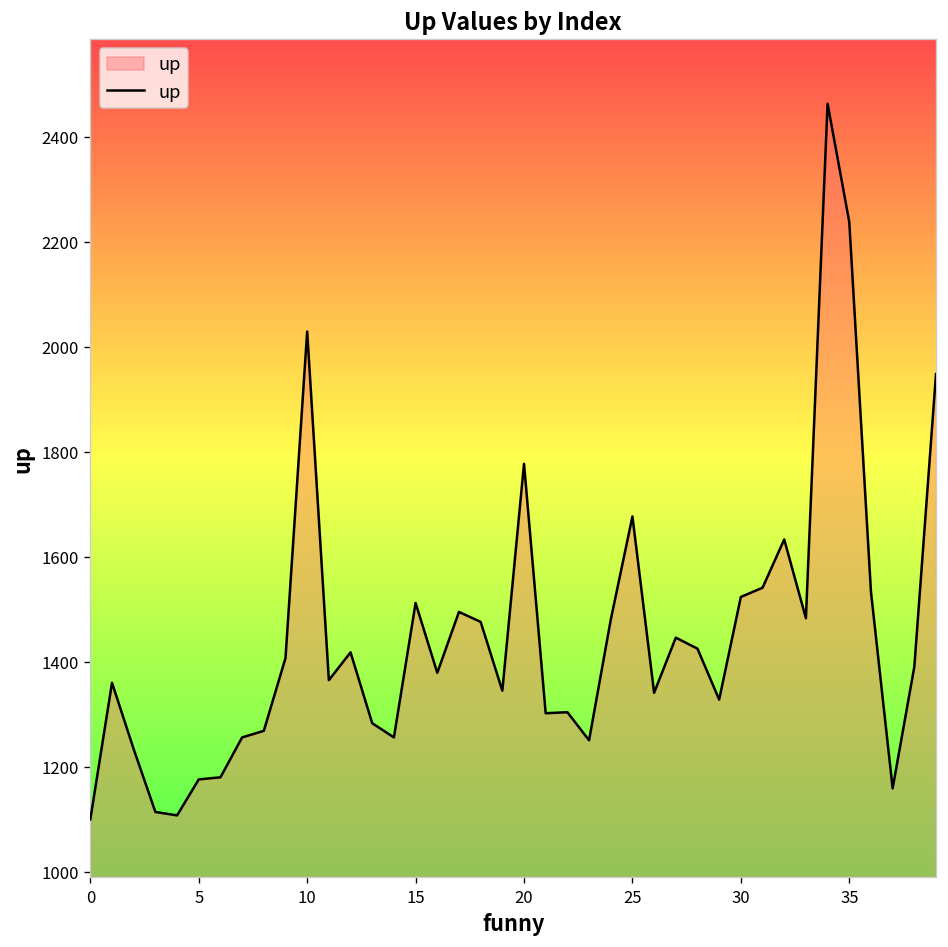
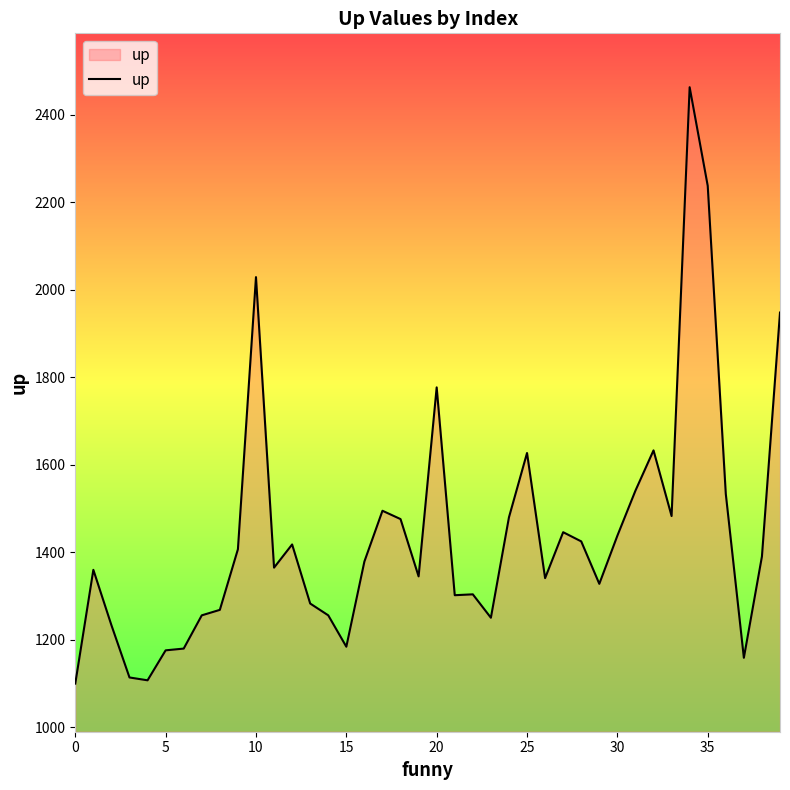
15: 1510 -> 1180
25: 1680 -> 1630
30: 1520 -> 1440
